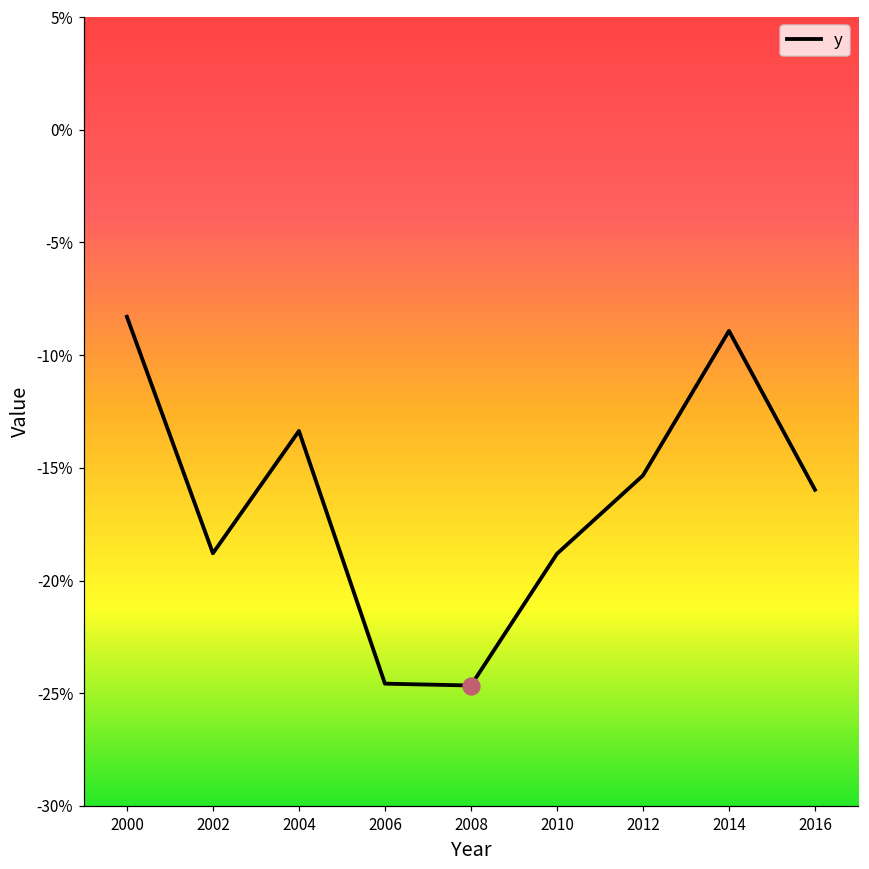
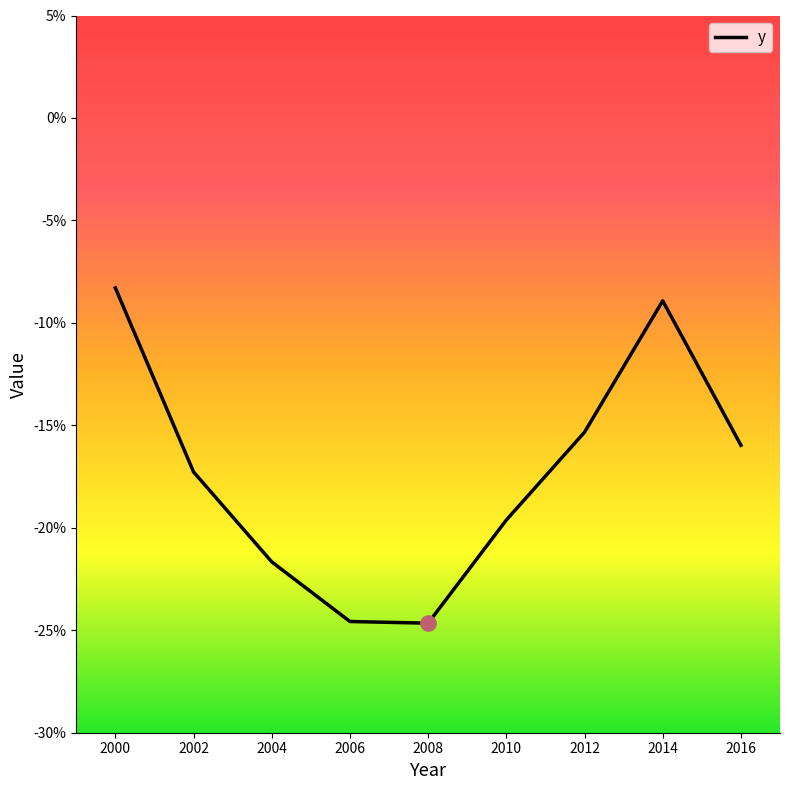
y, 2002: -18.8% -> -17.3%
y, 2004: -13.4% -> -21.7%
y, 2010: -18.8% -> -19.6%
